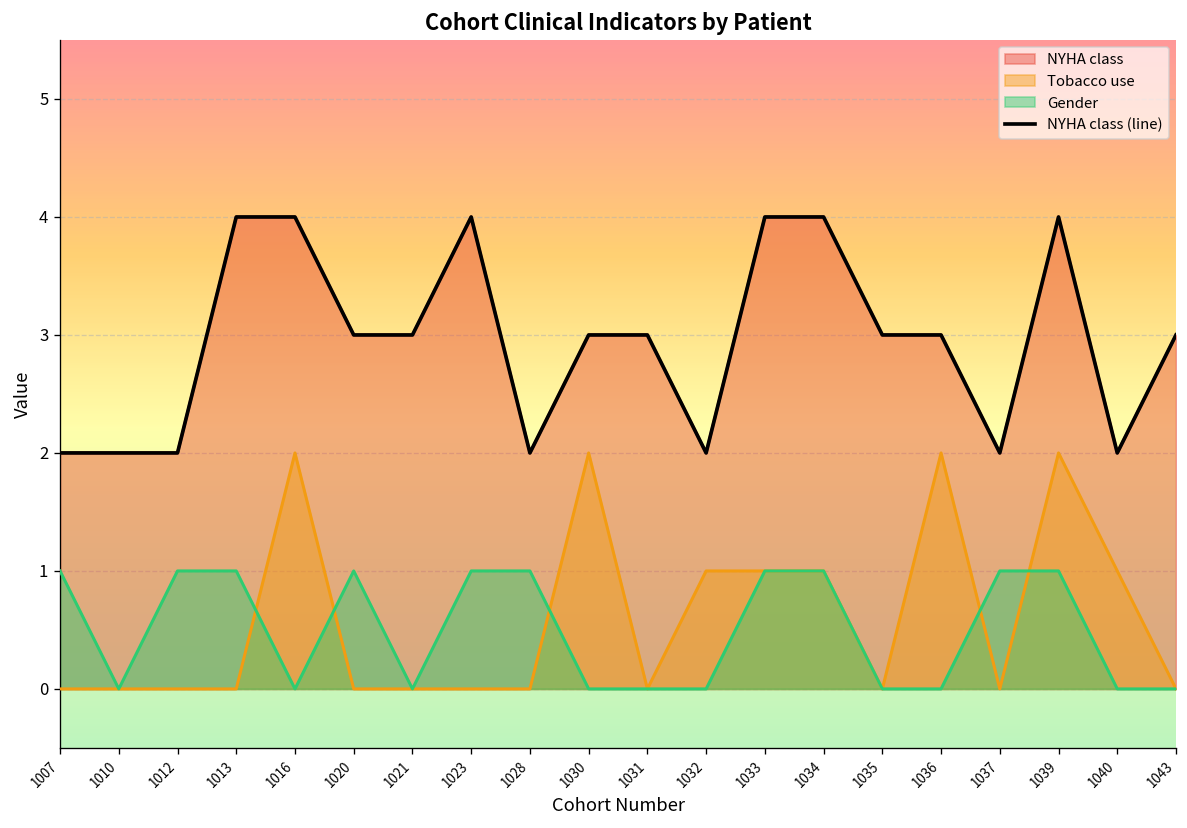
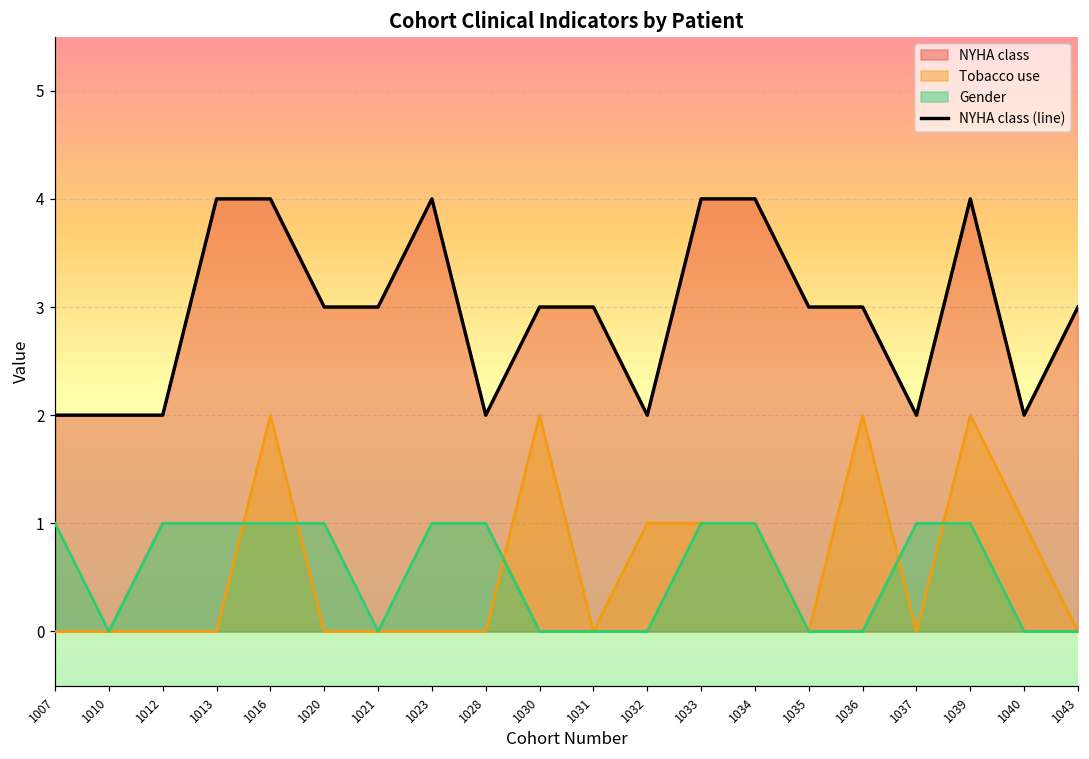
Gender, 1016: 0 -> 1
